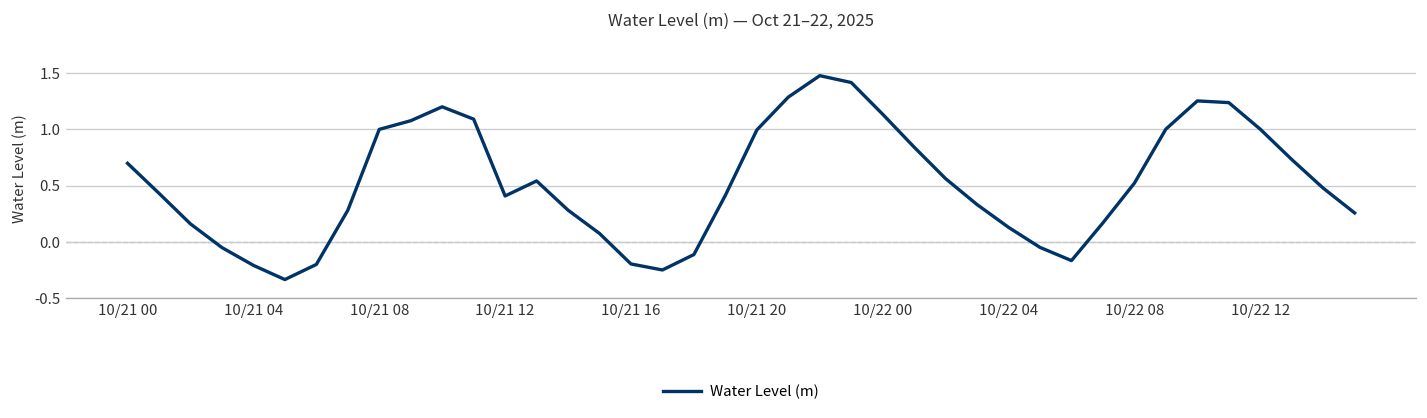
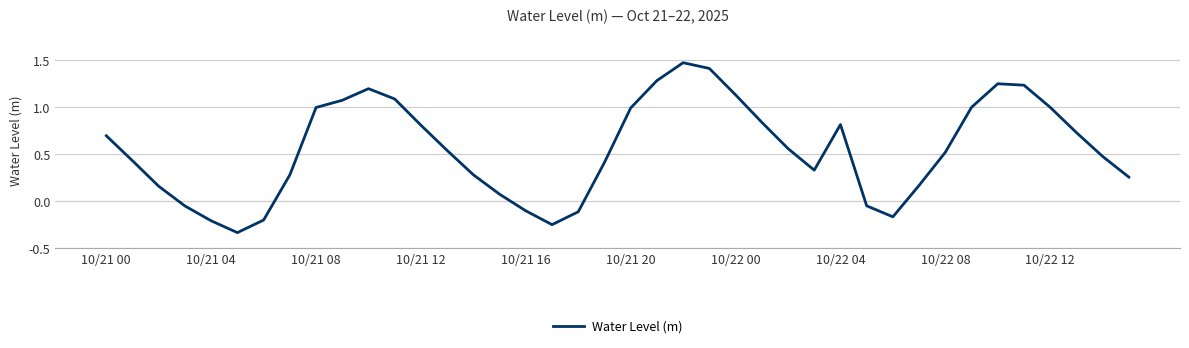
10/21 12: 0.4 -> 0.8
10/21 16: -0.2 -> -0.1
10/22 04: 0.1 -> 0.8
